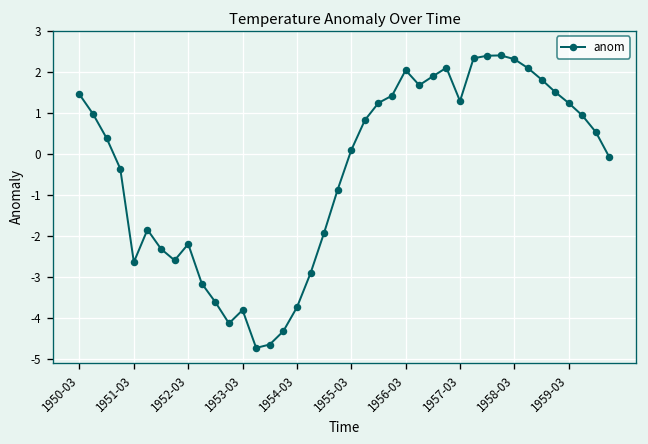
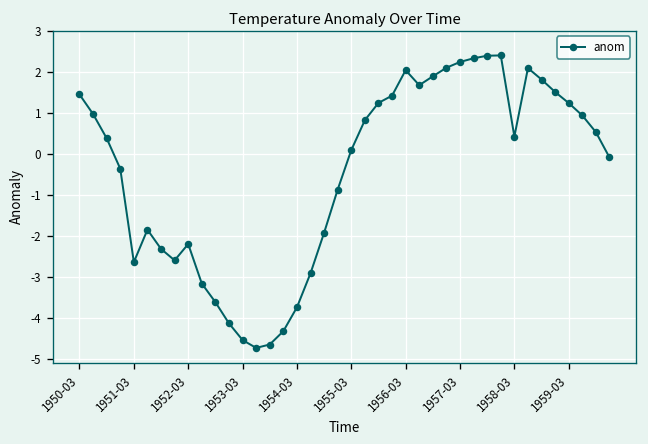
1953-03: -3.8 -> -4.5
1957-03: 1.3 -> 2.2
1958-03: 2.3 -> 0.4
